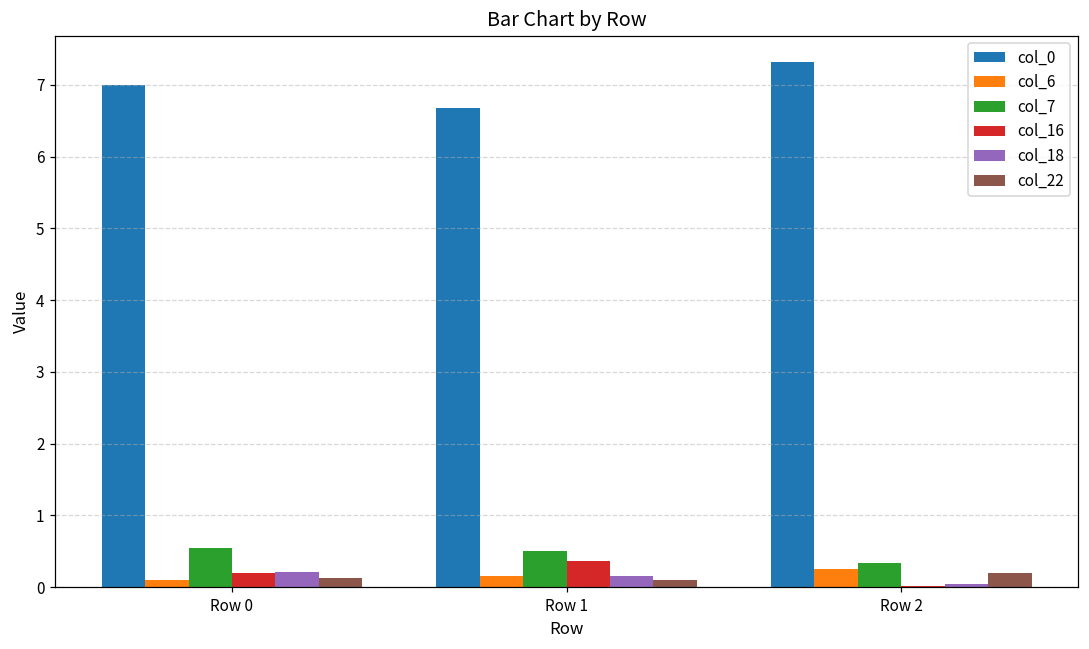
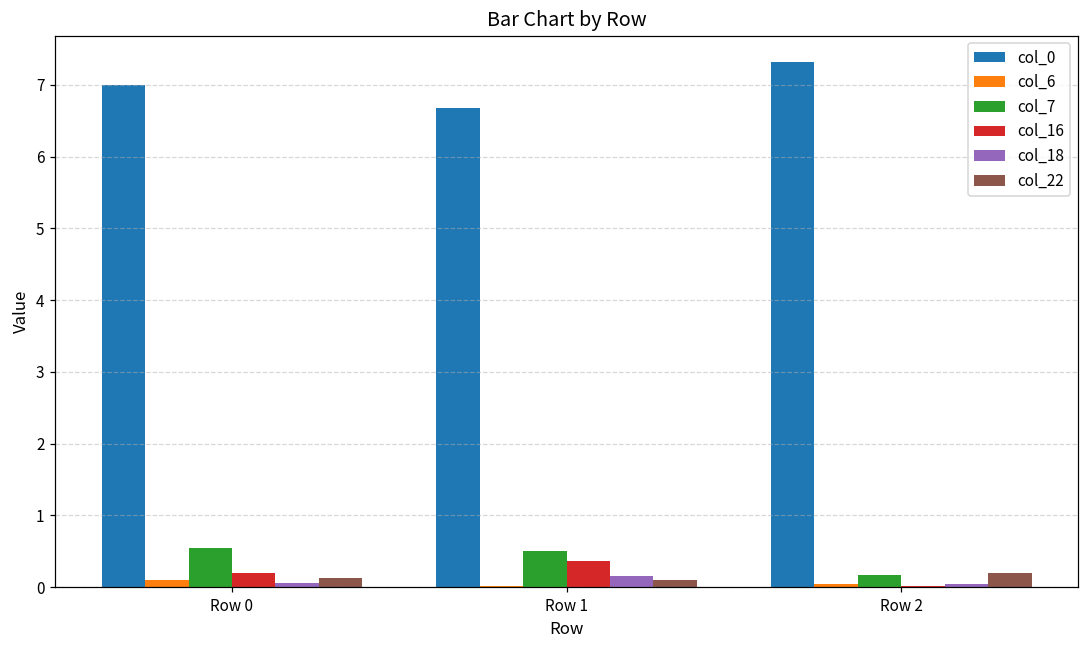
col_18, Row 0: 0.2 -> 0.1
col_6, Row 1: 0.2 -> 0.0
col_6, Row 2: 0.3 -> 0.0
col_7, Row 2: 0.3 -> 0.2
